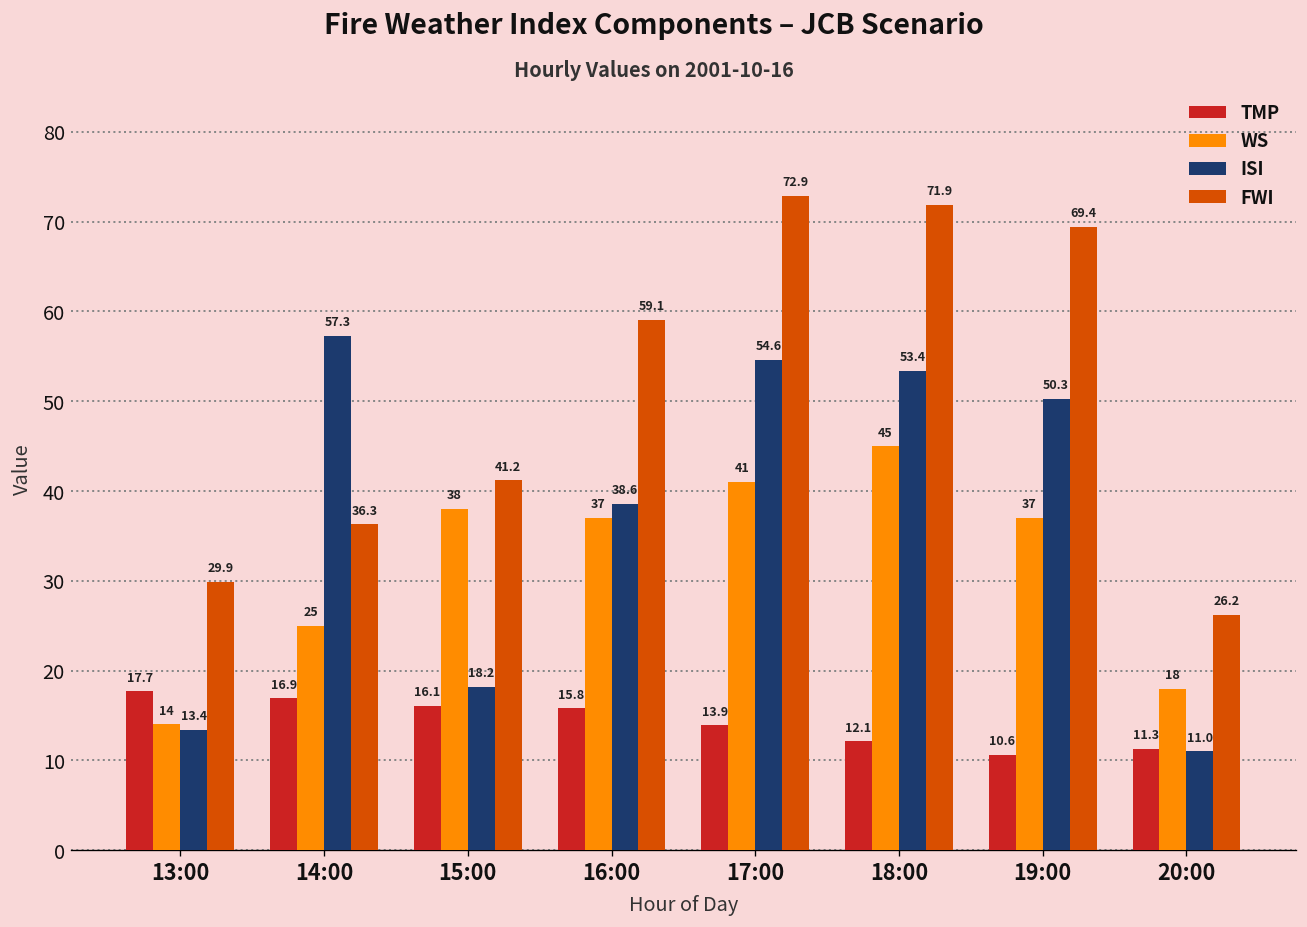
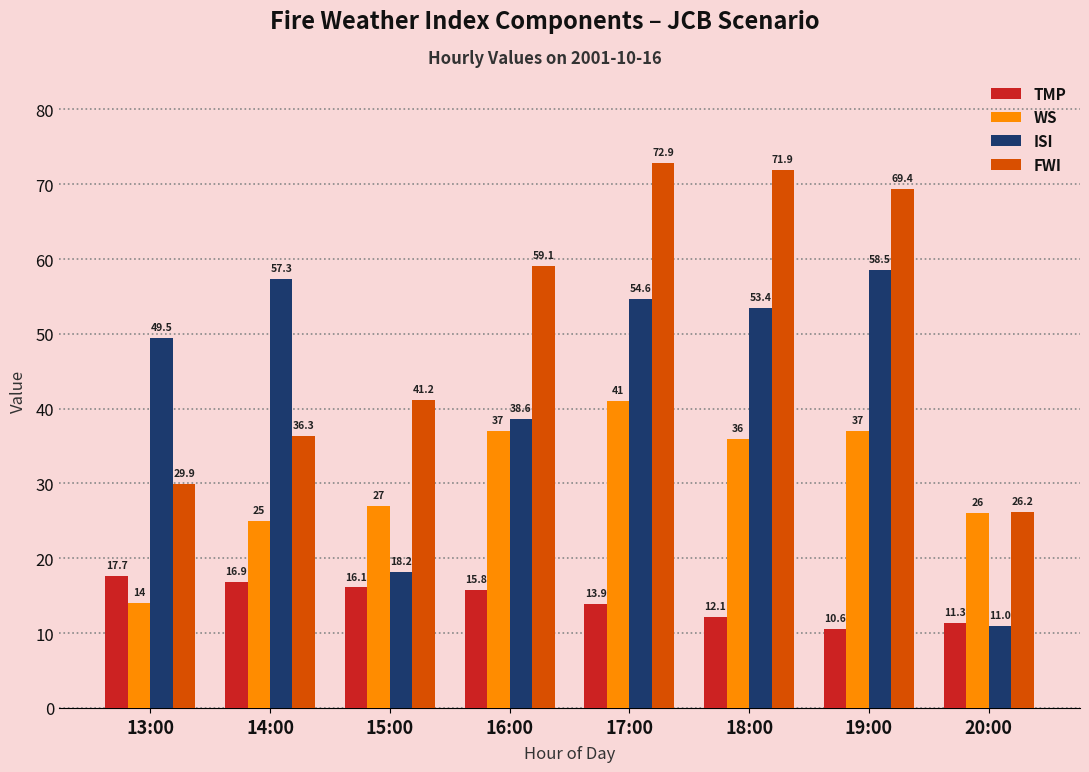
ISI, 13:00: 13.4 -> 49.5
WS, 15:00: 38 -> 27
WS, 18:00: 45 -> 36
ISI, 19:00: 50.3 -> 58.5
WS, 20:00: 18 -> 26
